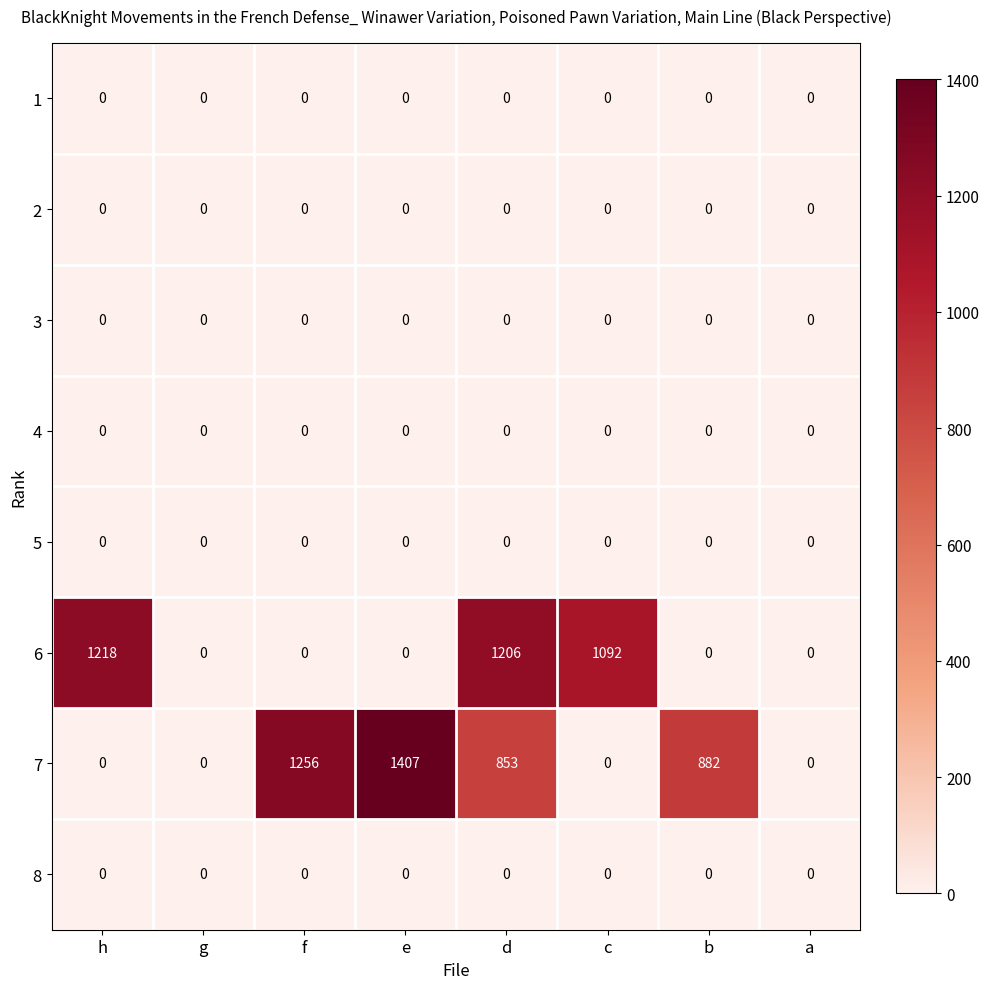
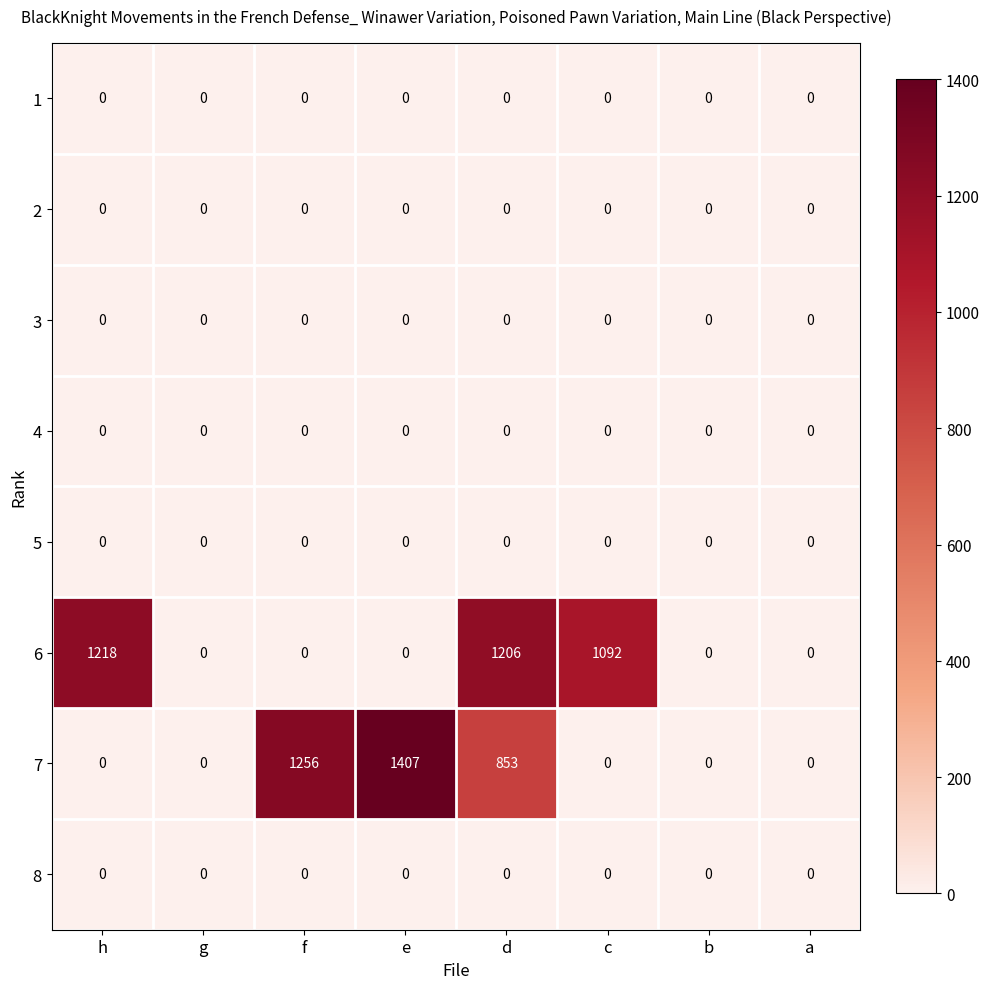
7, b: 882 -> 0
